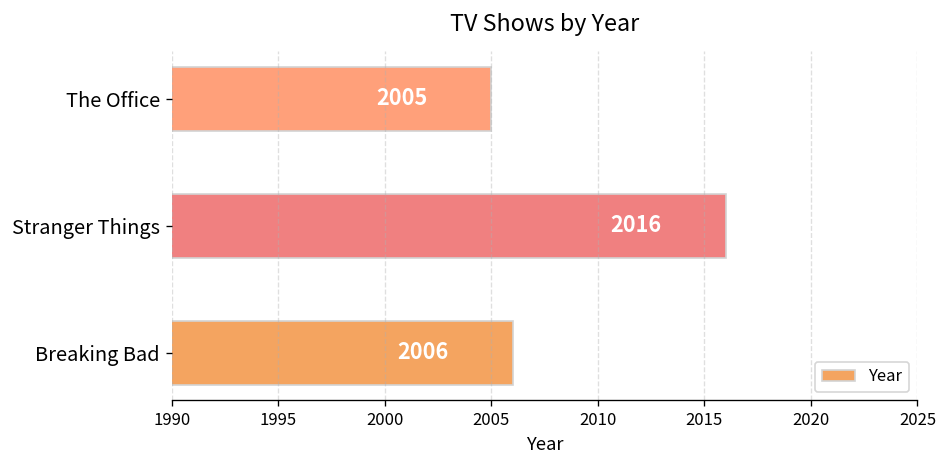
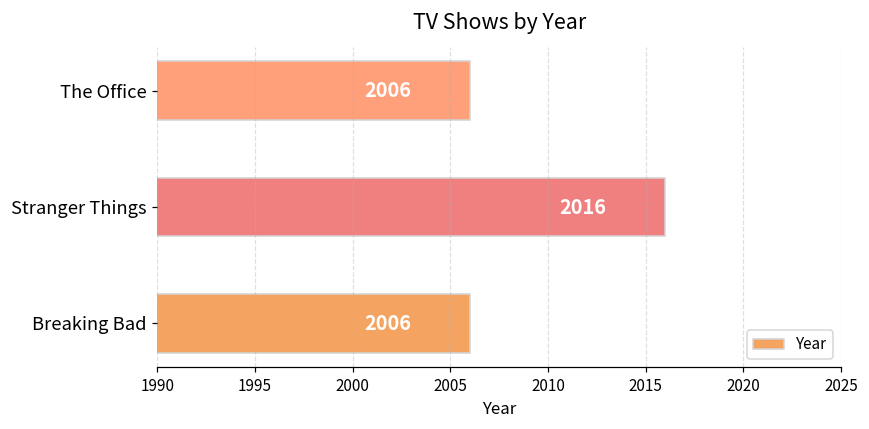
The Office: 2005 -> 2006
